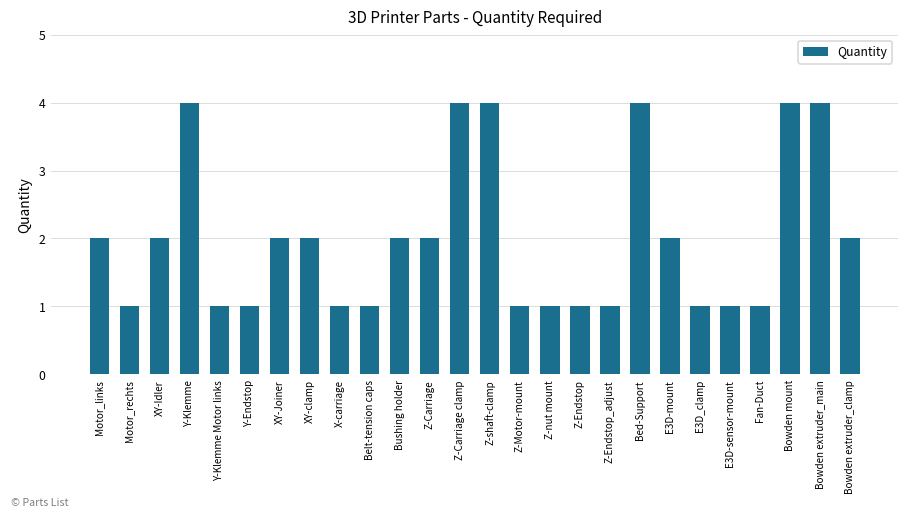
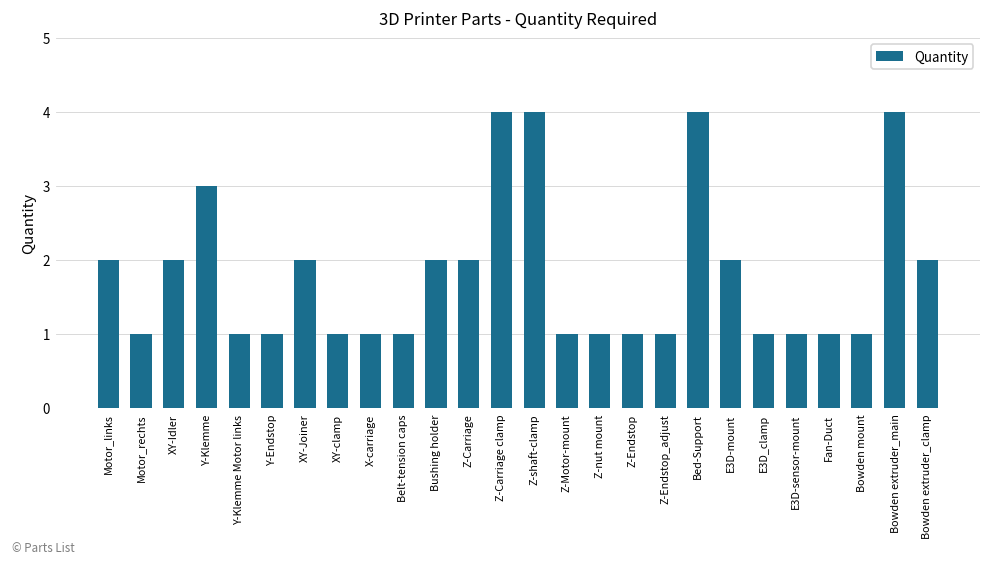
Y-Klemme: 4 -> 3
XY-clamp: 2 -> 1
Bowden mount: 4 -> 1
